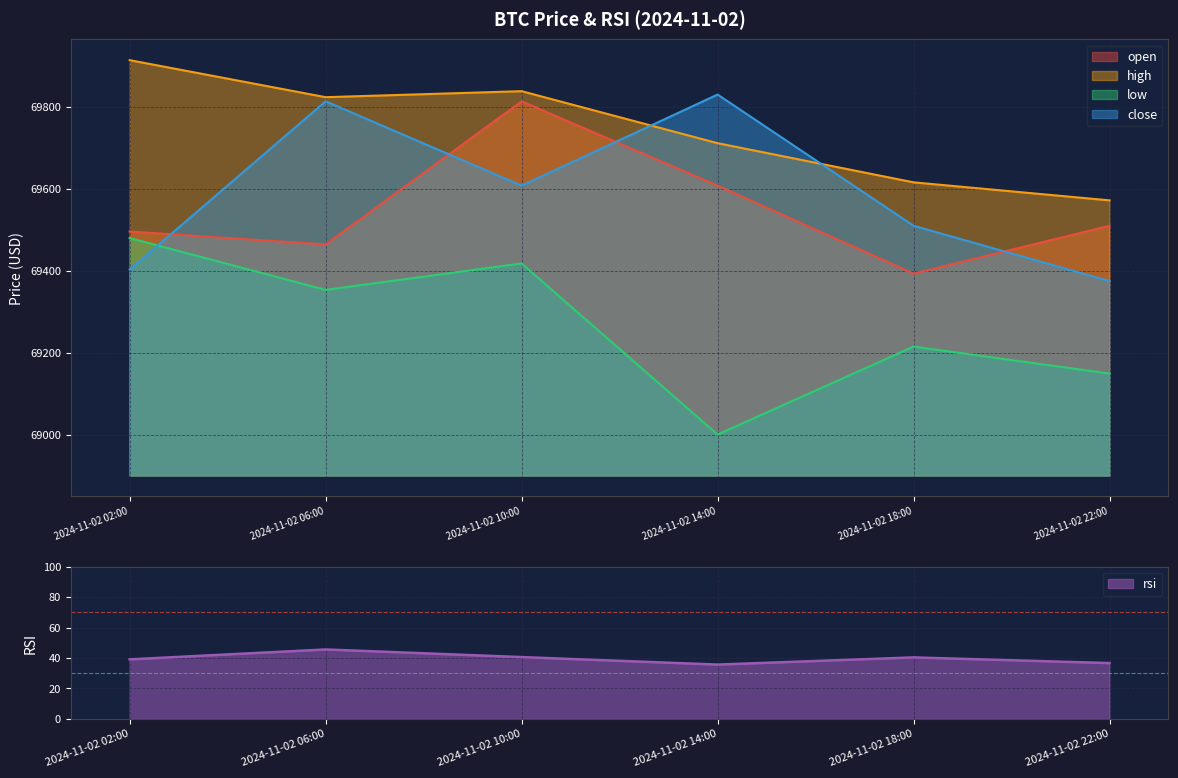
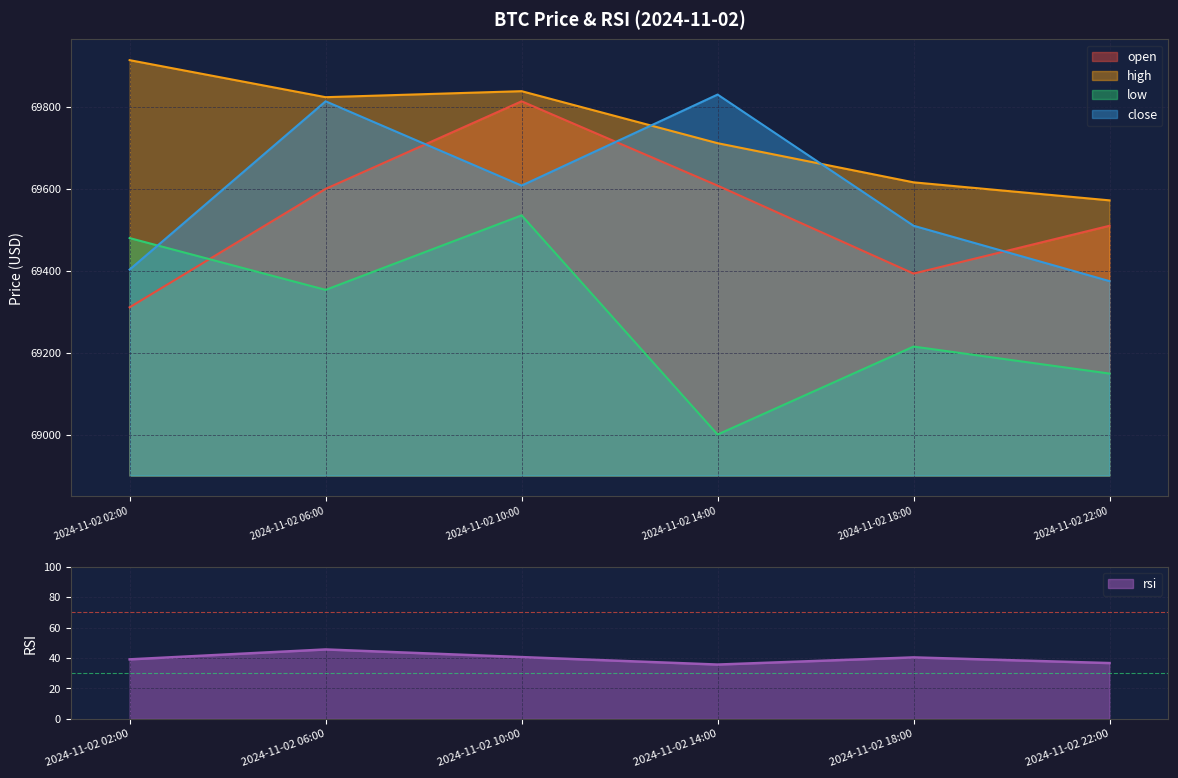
BTC Price & RSI (2024-11-02), open, 2024-11-02 02:00: 69500 -> 69310
BTC Price & RSI (2024-11-02), open, 2024-11-02 06:00: 69460 -> 69600
BTC Price & RSI (2024-11-02), low, 2024-11-02 10:00: 69420 -> 69540
